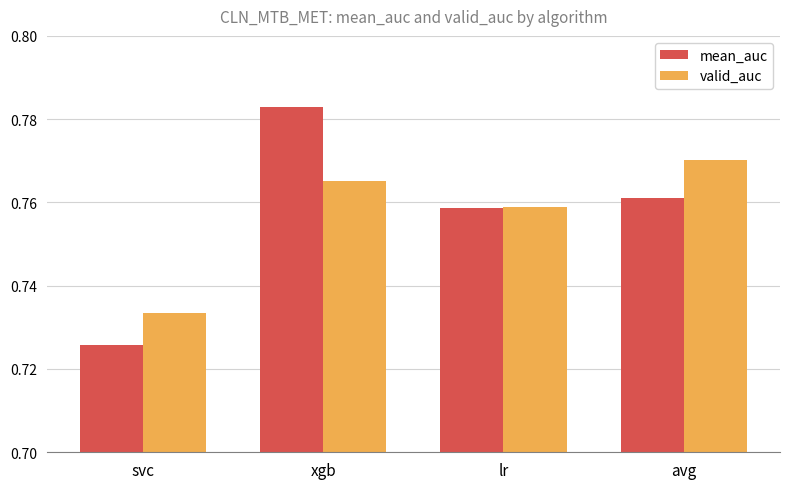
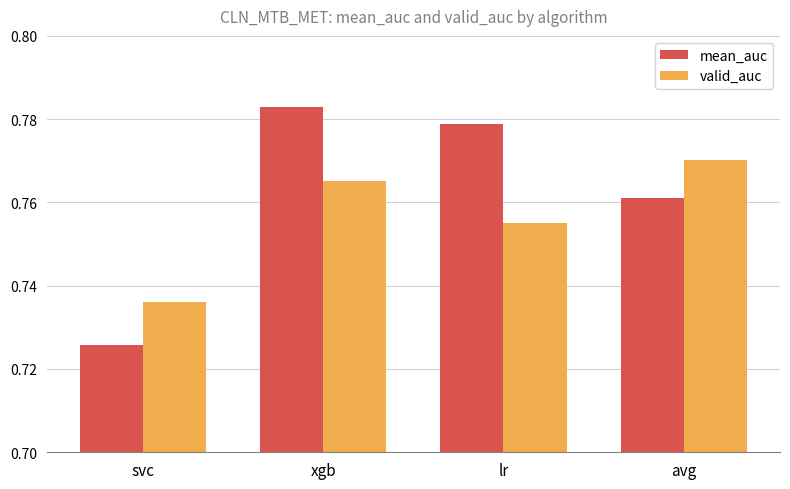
valid_auc, svc: 0.734 -> 0.736
mean_auc, lr: 0.759 -> 0.779
valid_auc, lr: 0.759 -> 0.755
